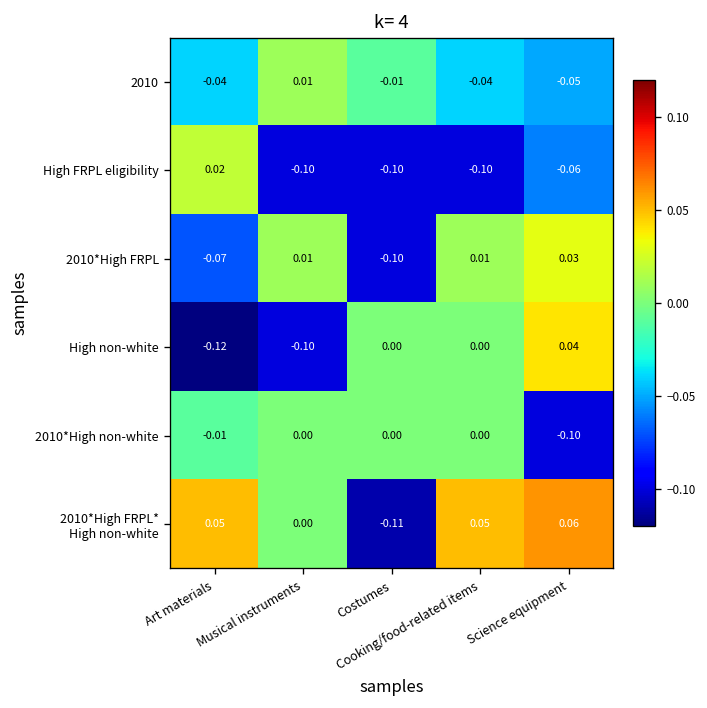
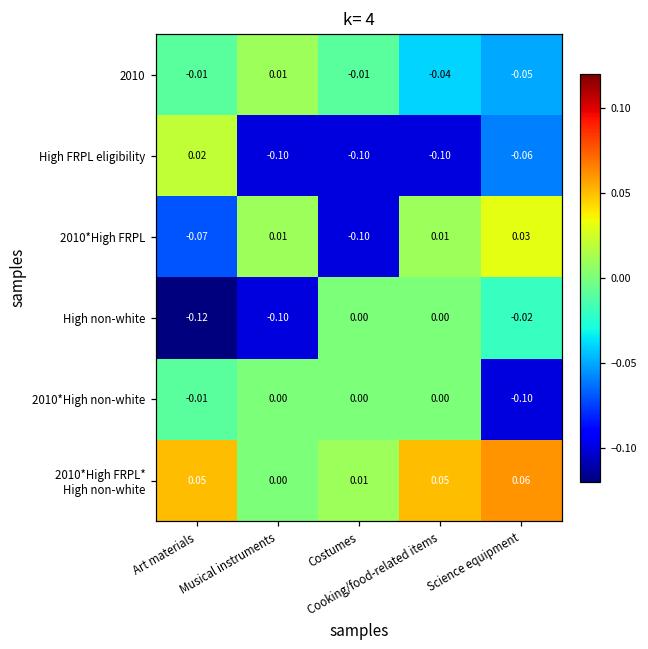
2010, Art materials: -0.04 -> -0.01
High non-white, Science equipment: 0.04 -> -0.02
2010*High FRPL* High non-white, Costumes: -0.11 -> 0.01
